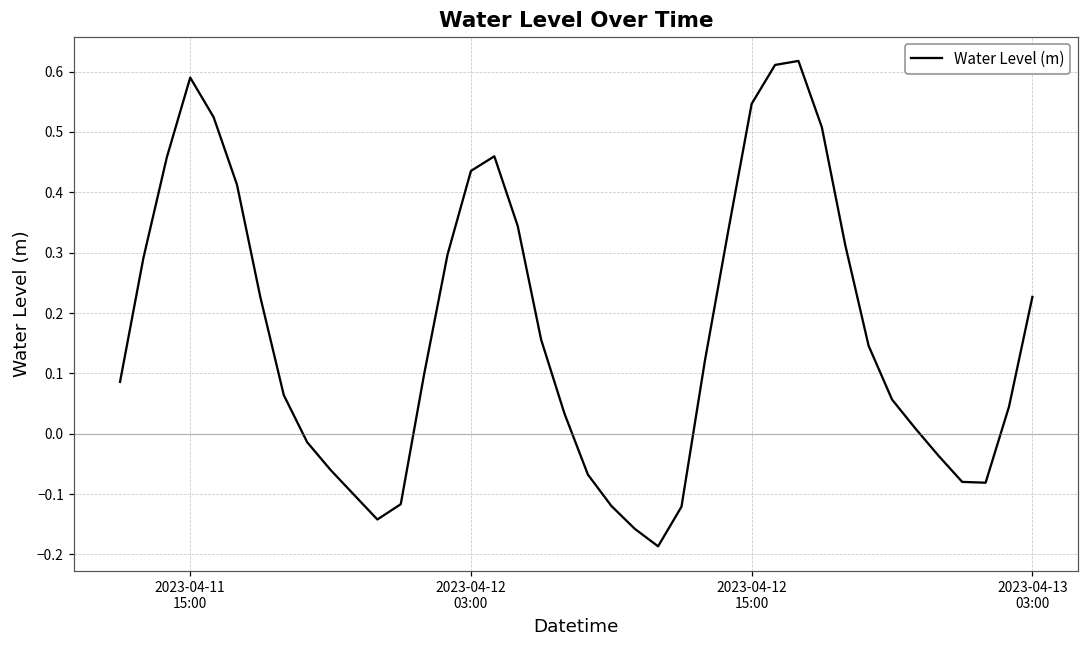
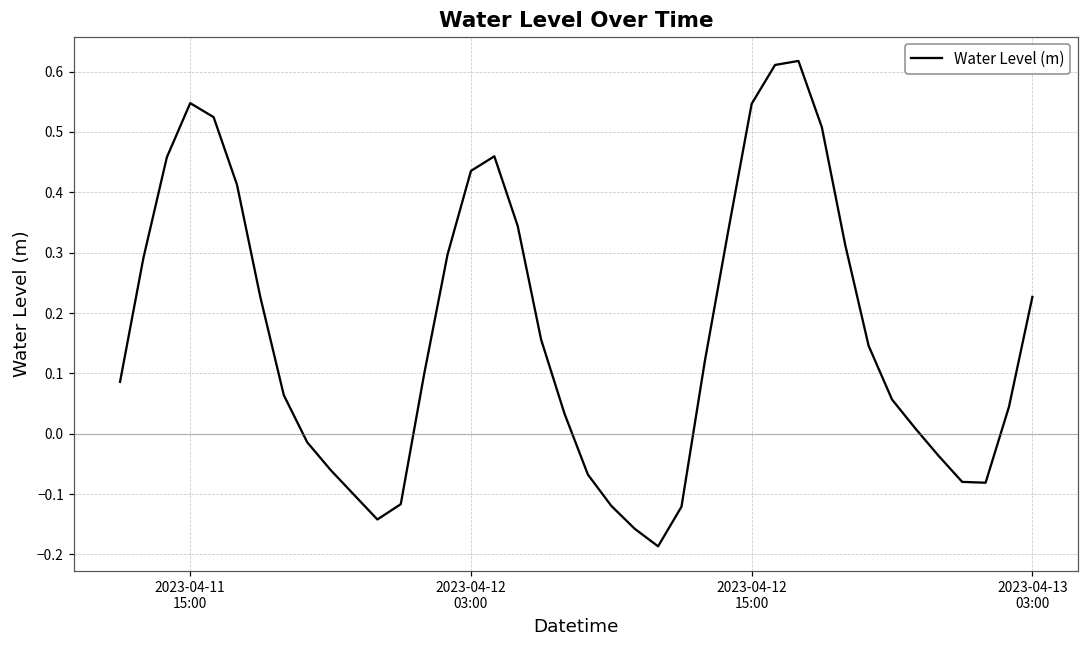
2023-04-11 15:00: 0.59 -> 0.55
